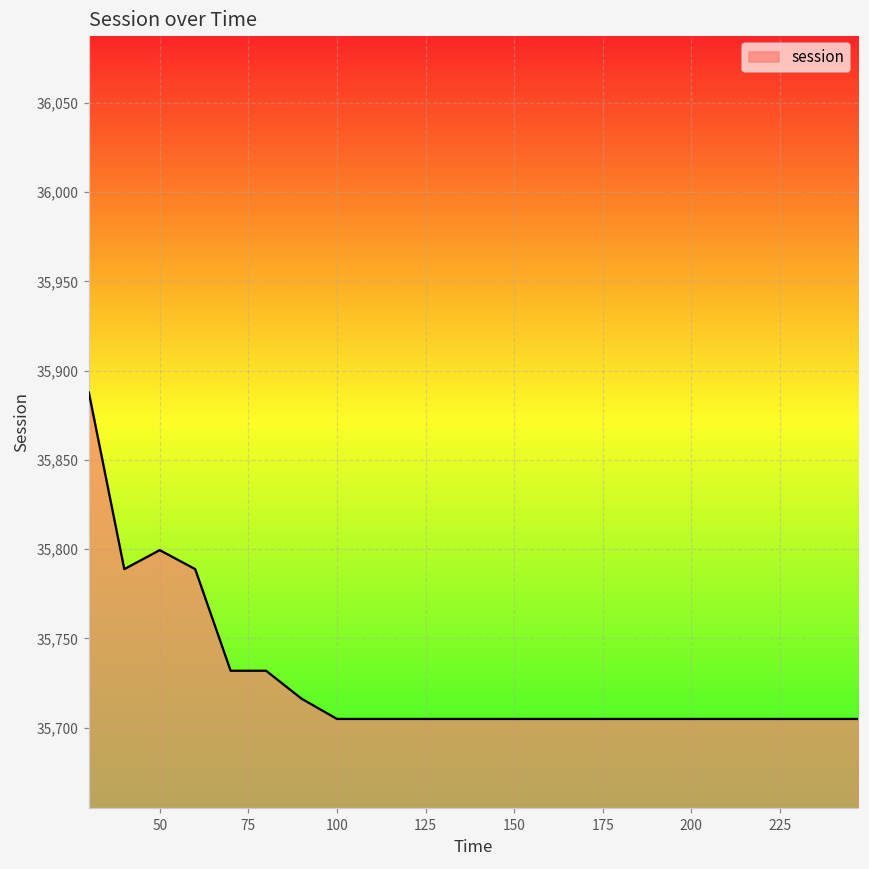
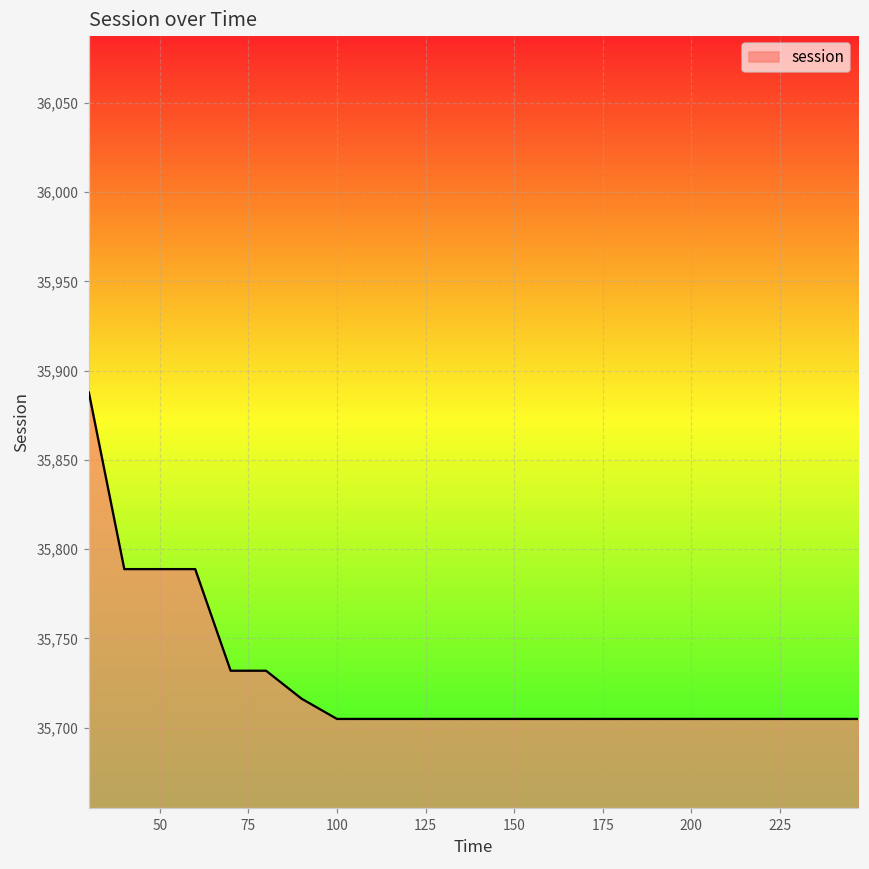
50: 35,799 -> 35,789
